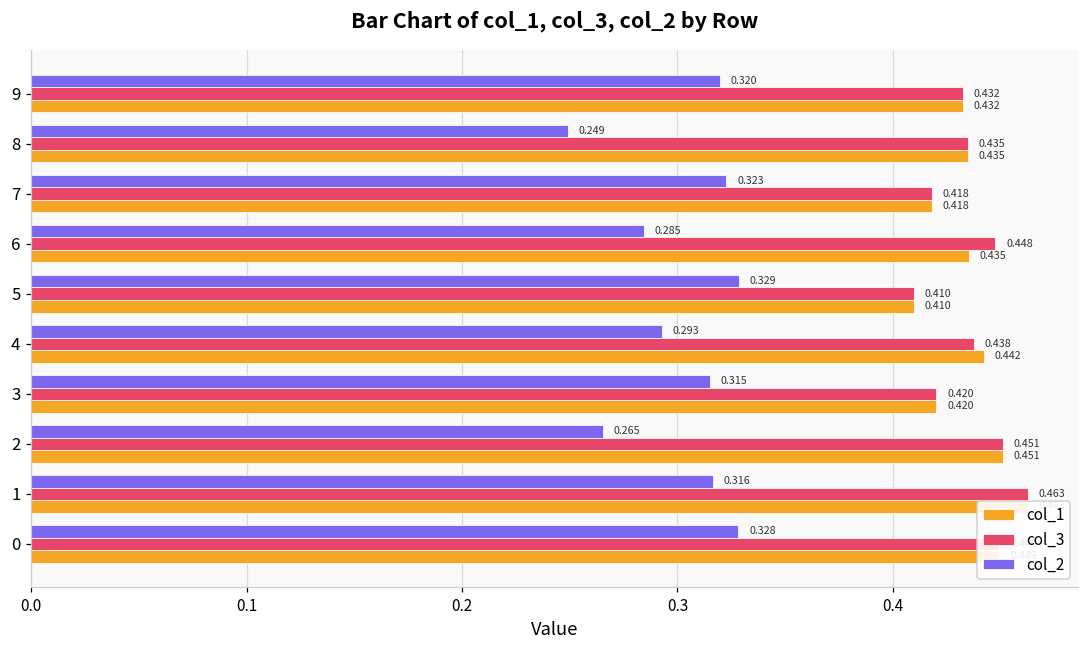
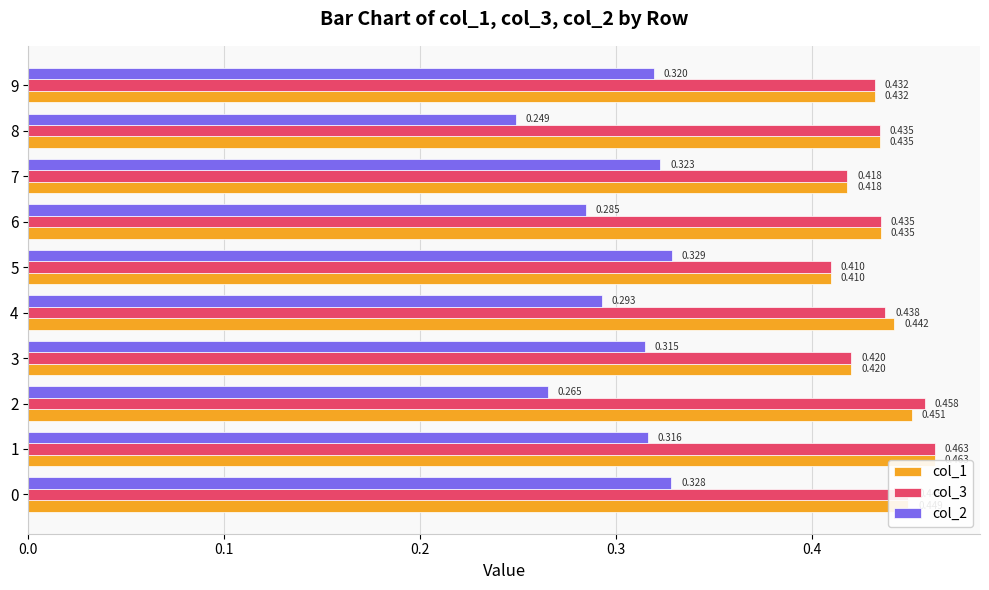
col_3, 6: 0.448 -> 0.435
col_3, 2: 0.451 -> 0.458
